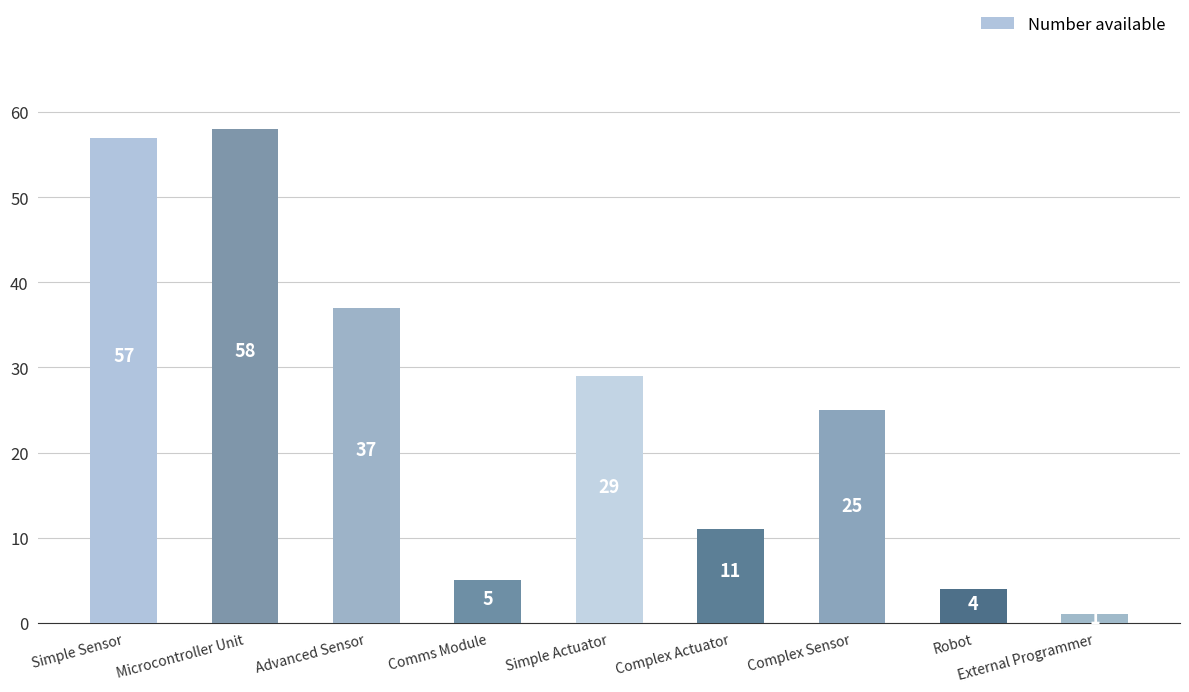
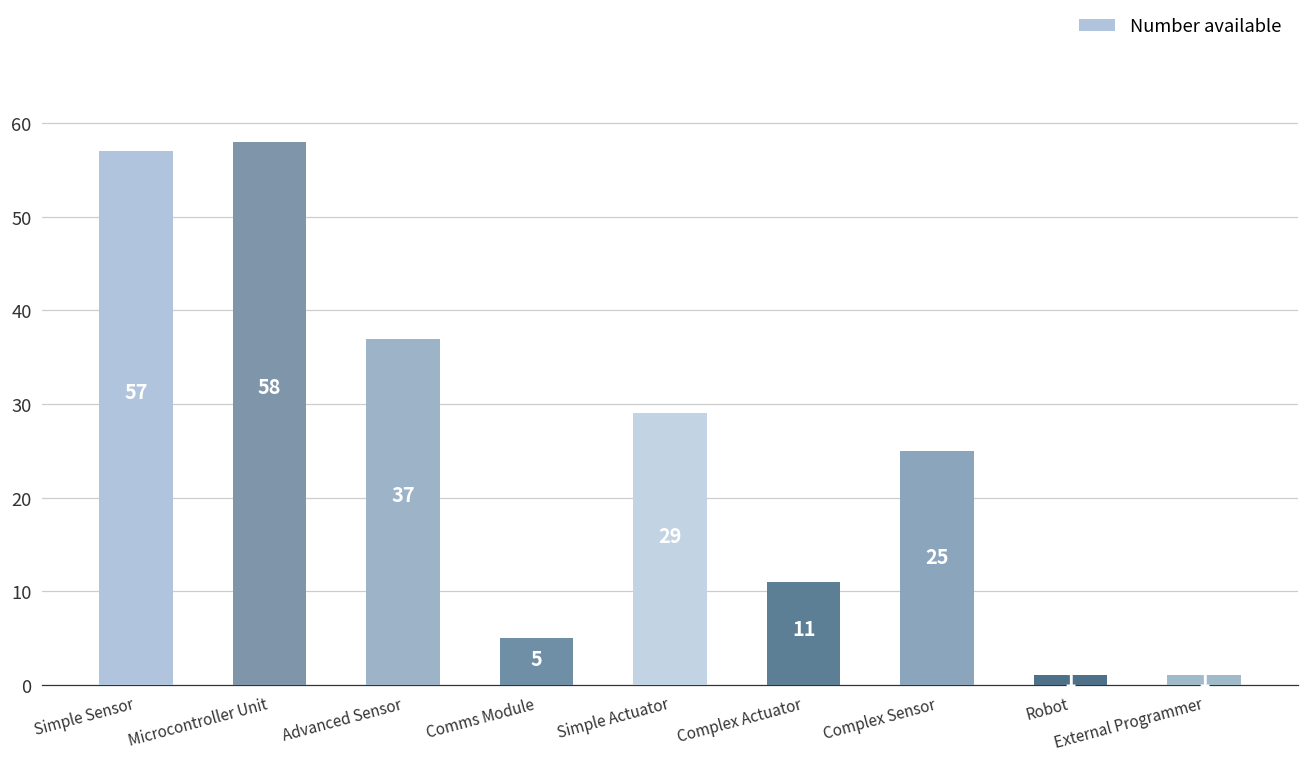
Robot: 4 -> 1
